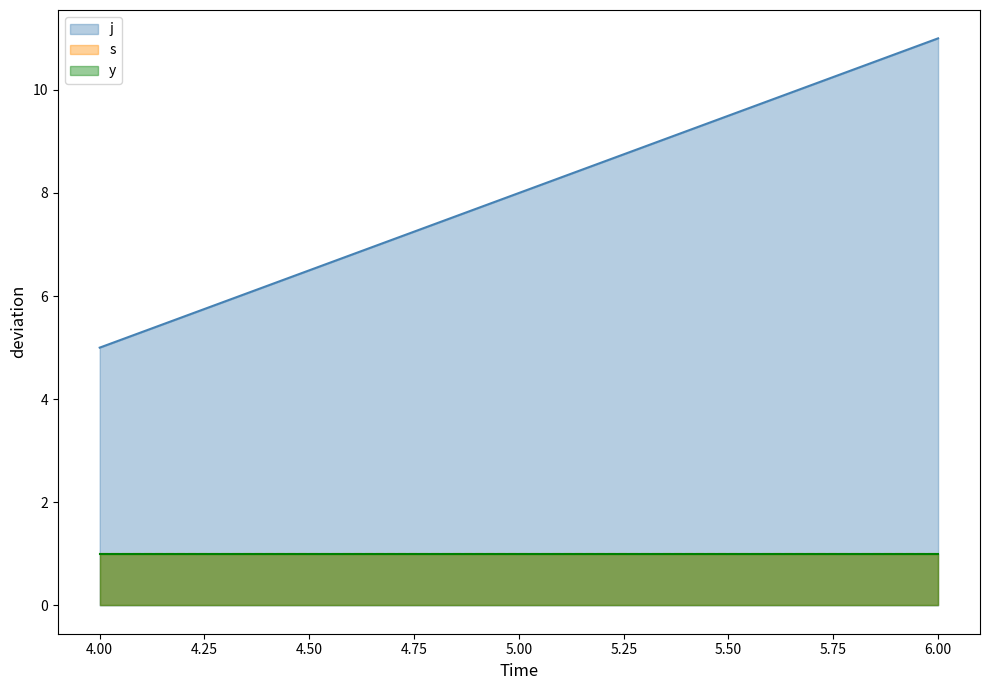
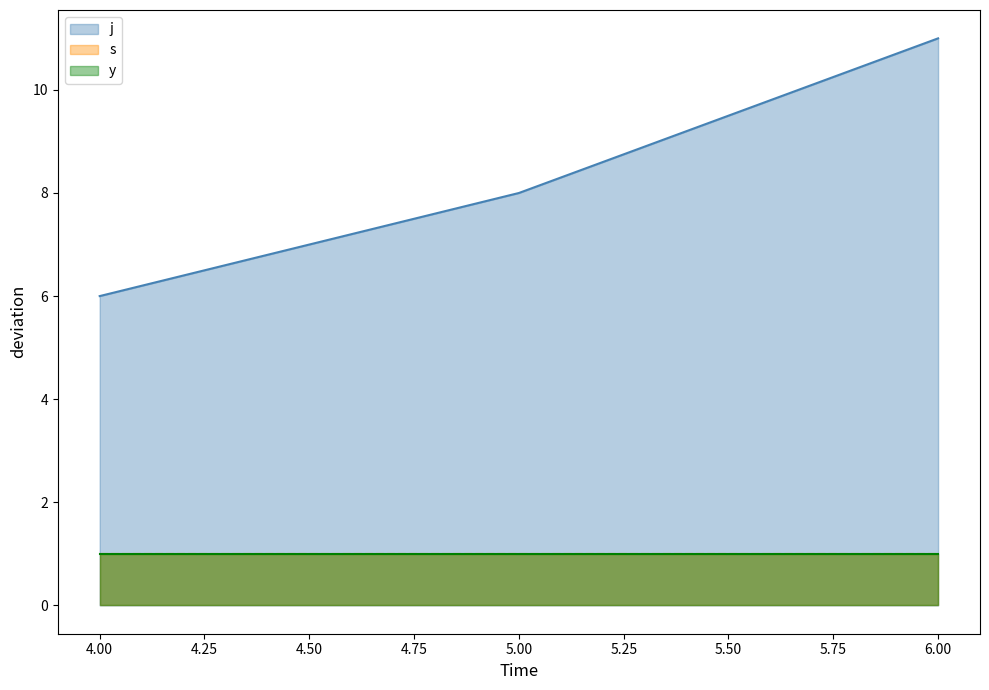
j, 4.00: 5 -> 6
